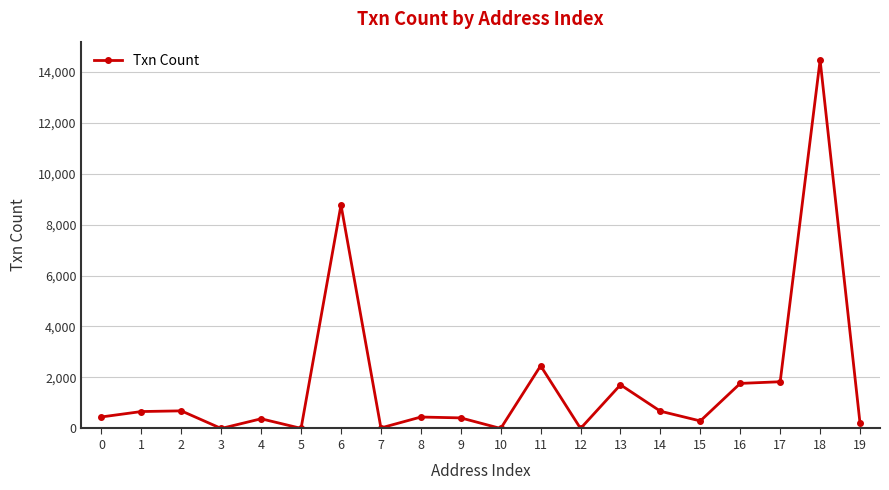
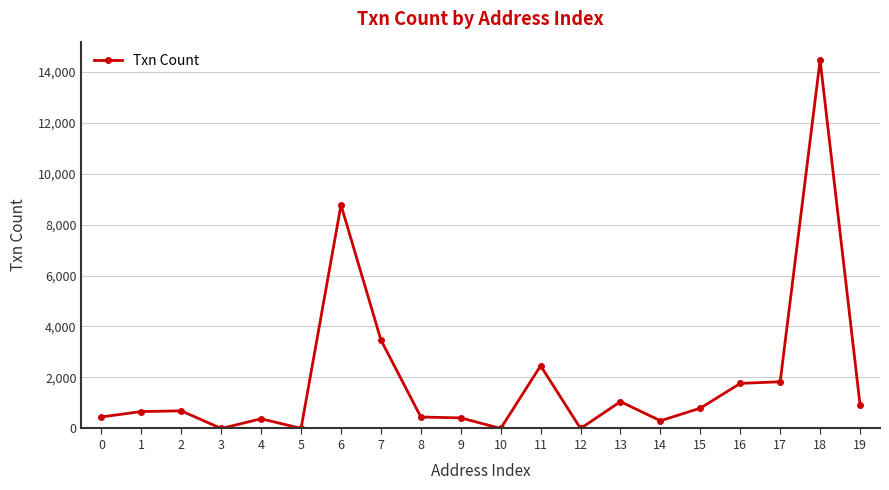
7: 0 -> 3,500
13: 1,700 -> 1,100
14: 700 -> 300
15: 300 -> 800
19: 200 -> 900
